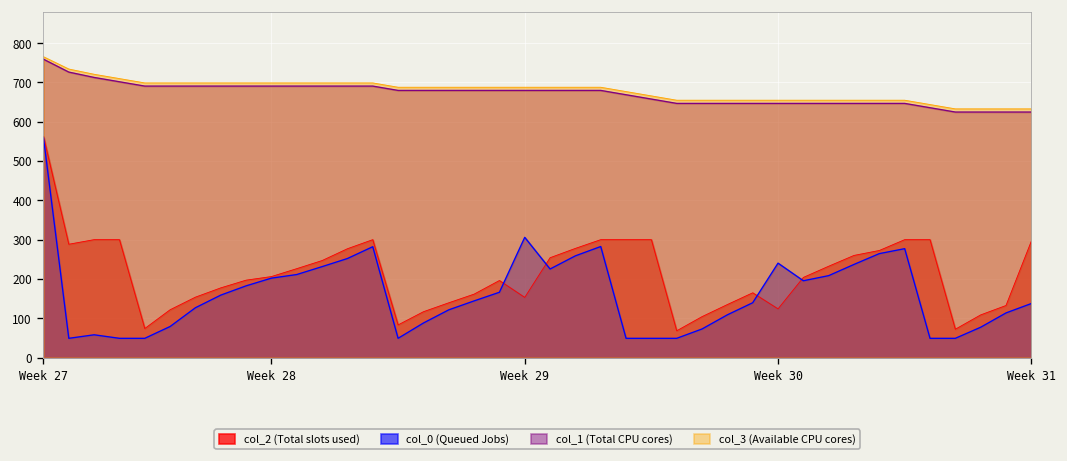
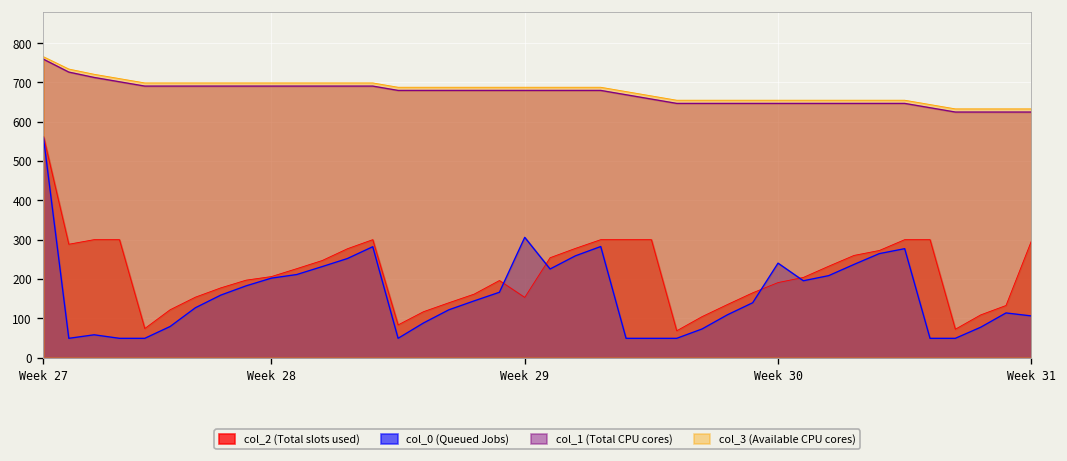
col_2 (Total slots used), Week 30: 120 -> 190
col_0 (Queued Jobs), Week 31: 140 -> 110
